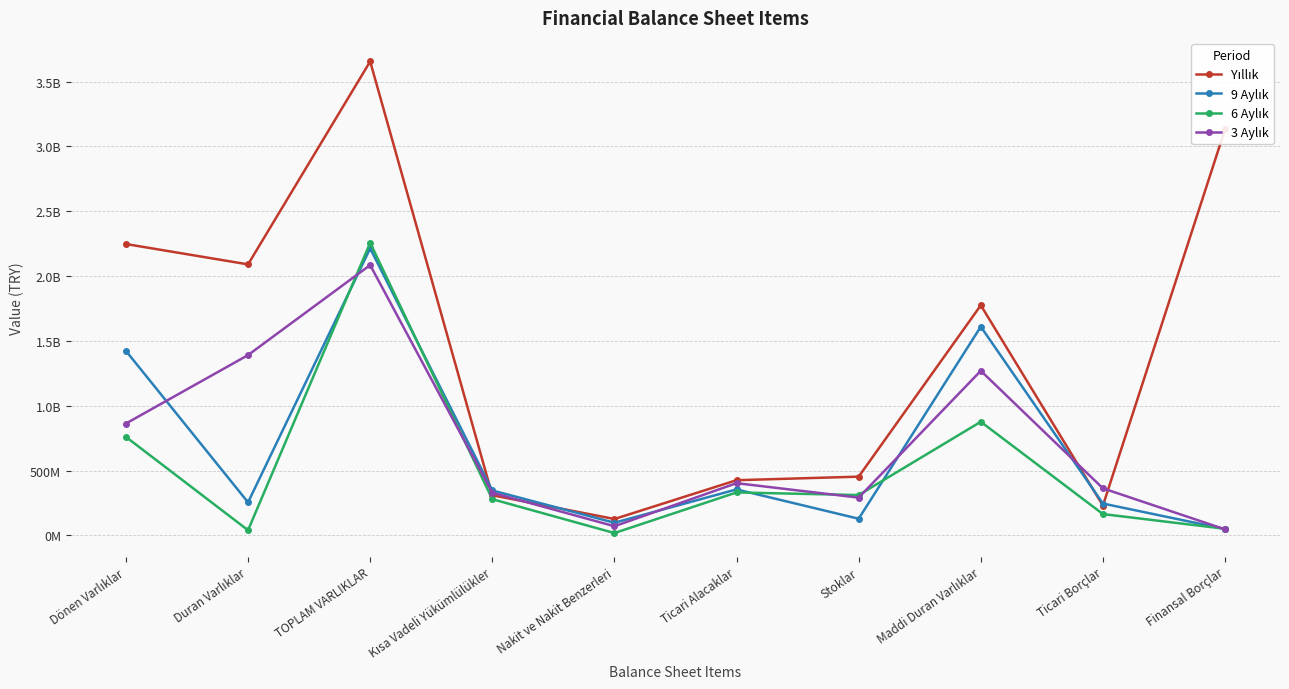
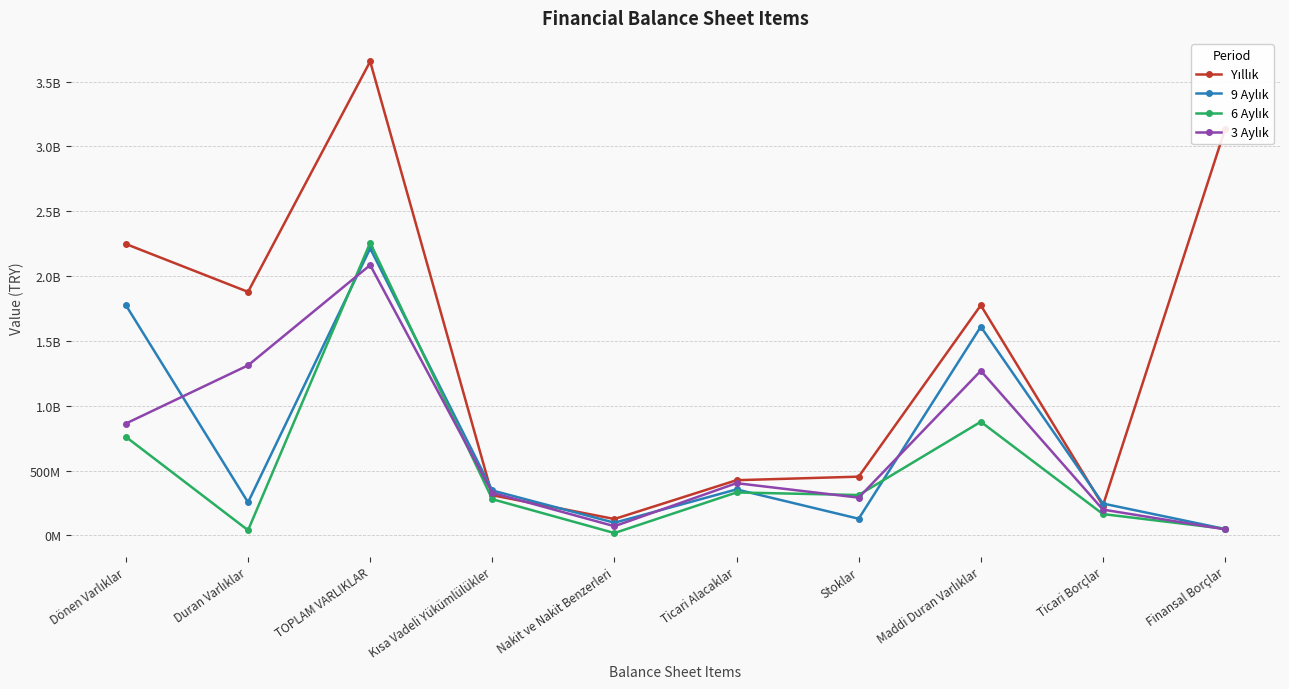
9 Aylık, Dönen Varlıklar: 1420000000 -> 1780000000
Yıllık, Duran Varlıklar: 2090000000 -> 1880000000
3 Aylık, Duran Varlıklar: 1390000000 -> 1310000000
3 Aylık, Ticari Borçlar: 360000000 -> 200000000
